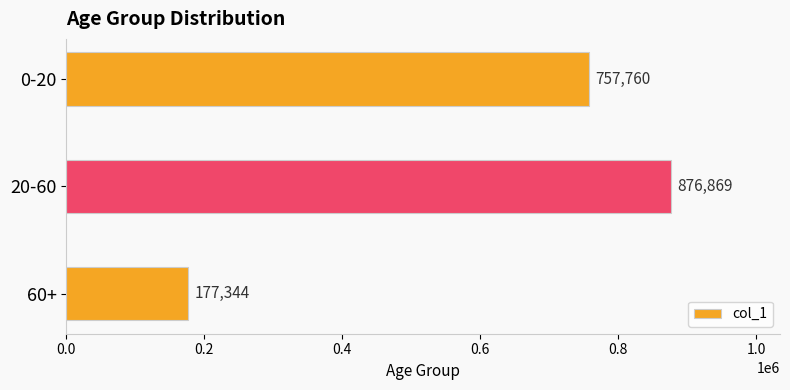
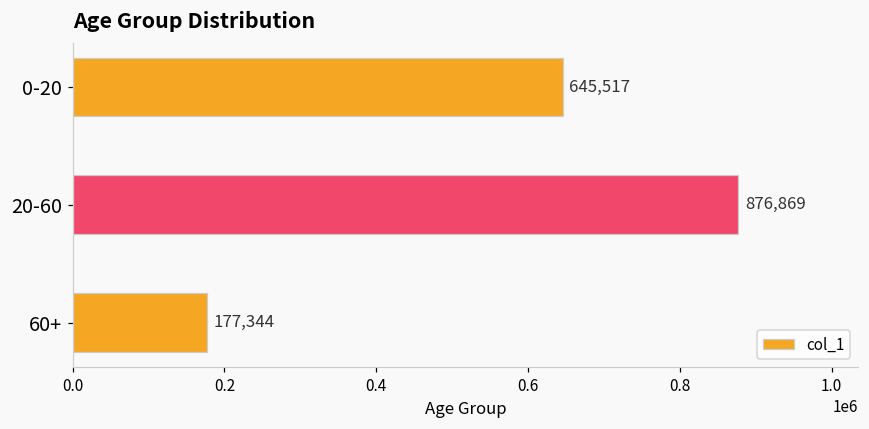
0-20: 757,760 -> 645,517
